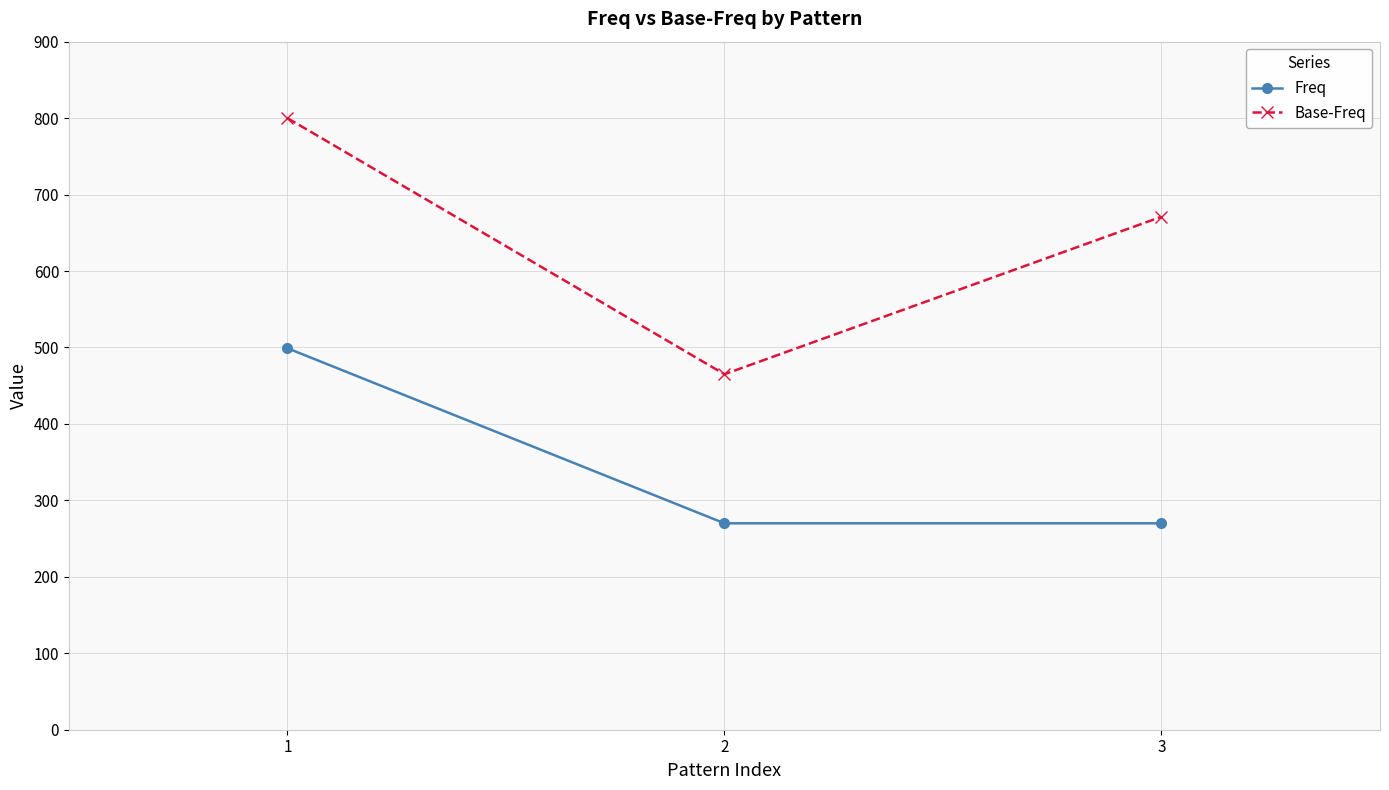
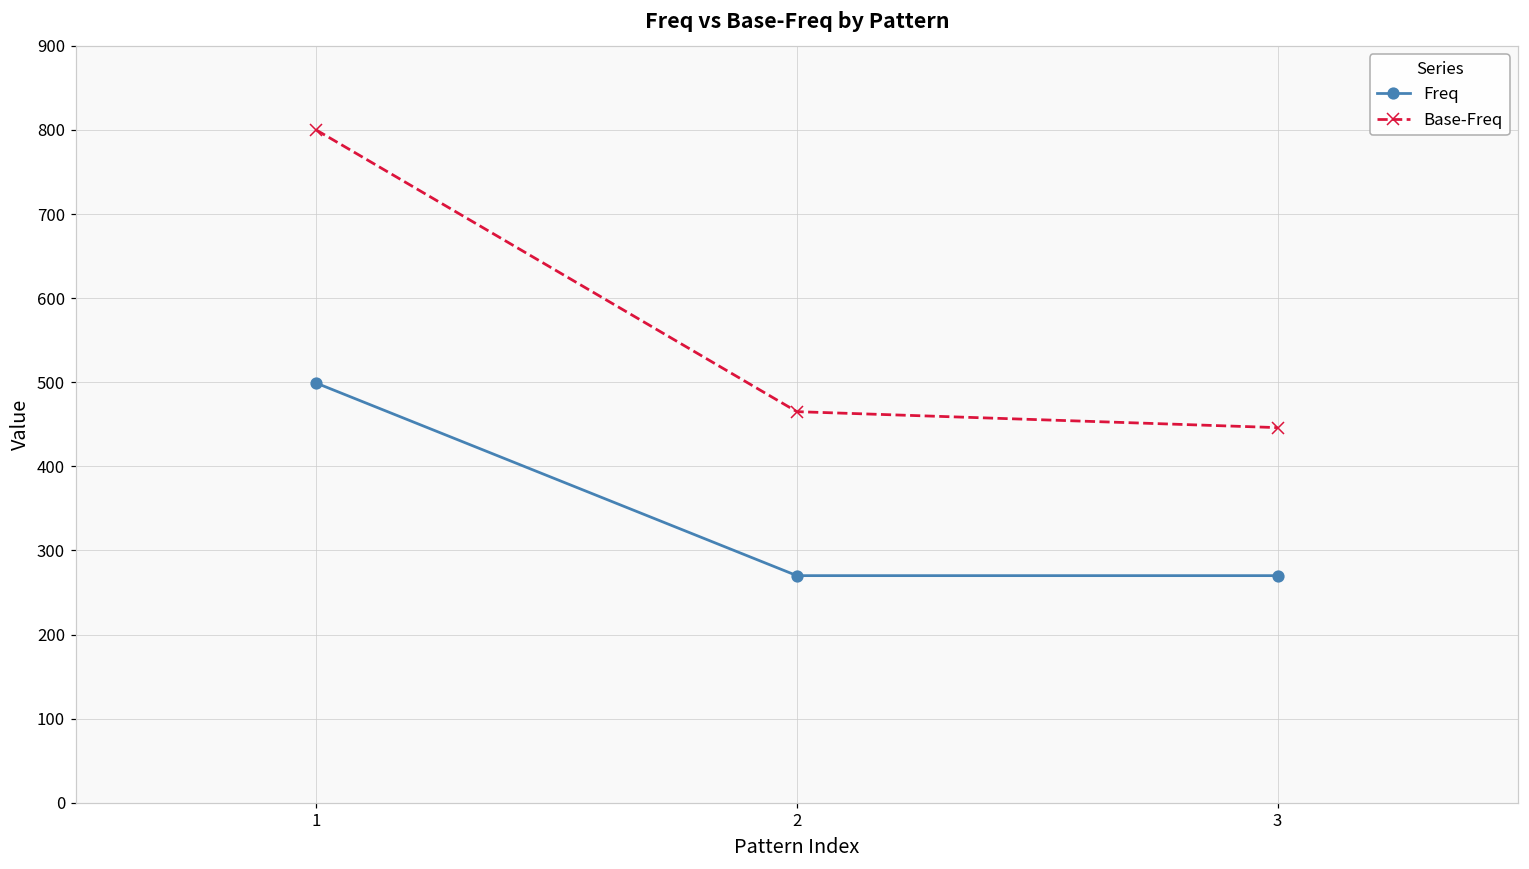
Base-Freq, 3: 670 -> 450
